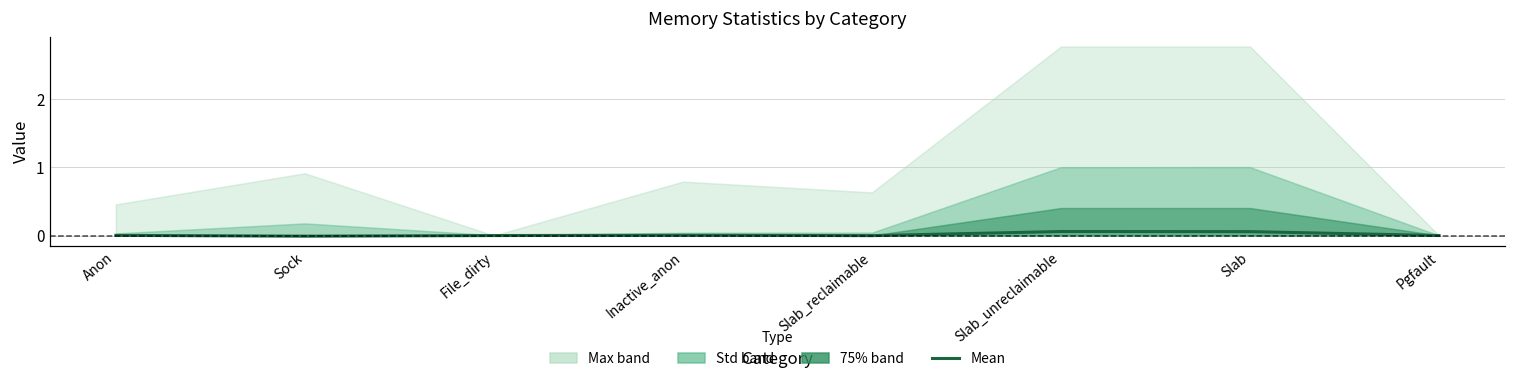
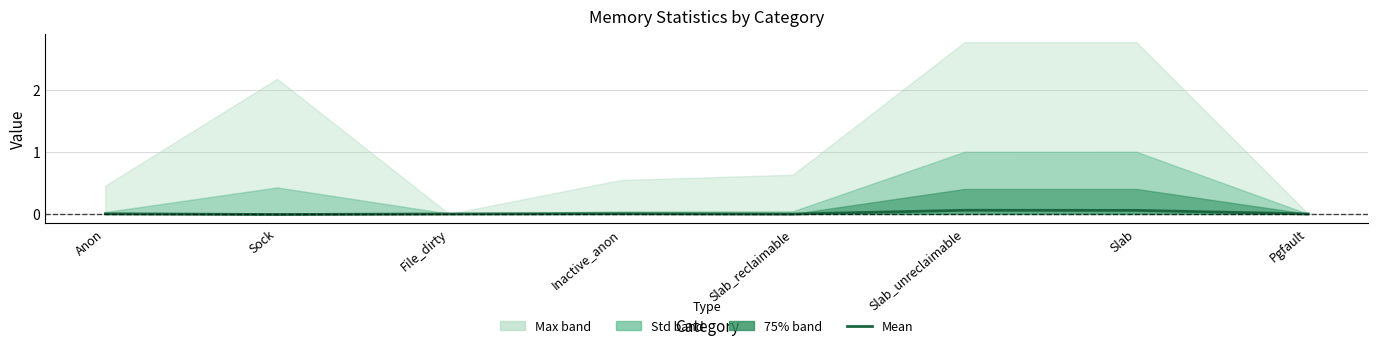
Max band, Sock: 0.9 -> 2.2
Std band, Sock: 0.2 -> 0.4
Max band, Inactive_anon: 0.8 -> 0.5
